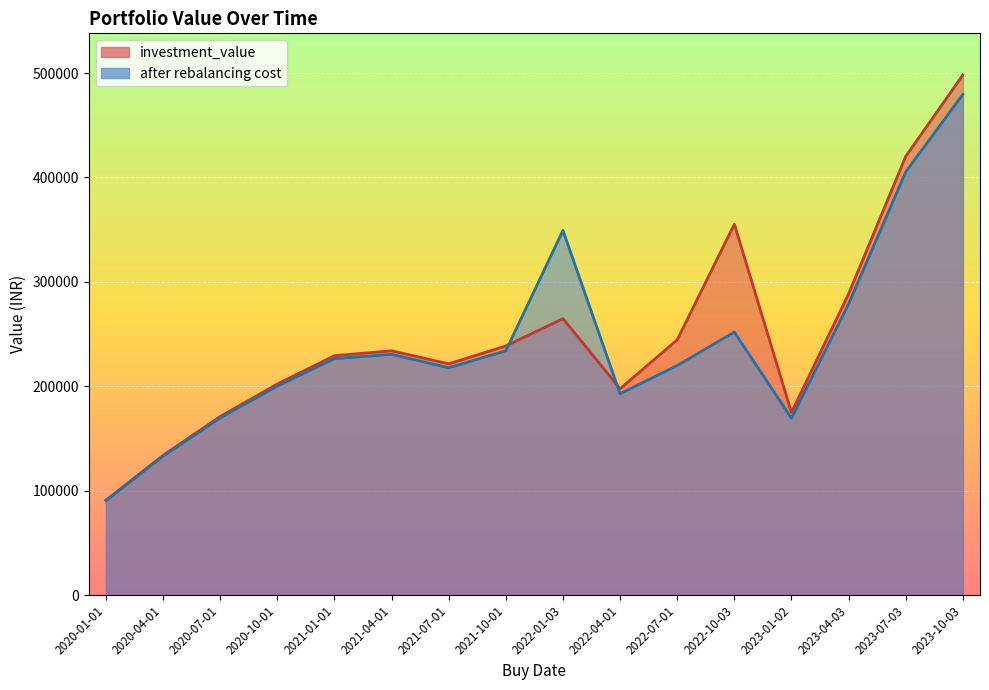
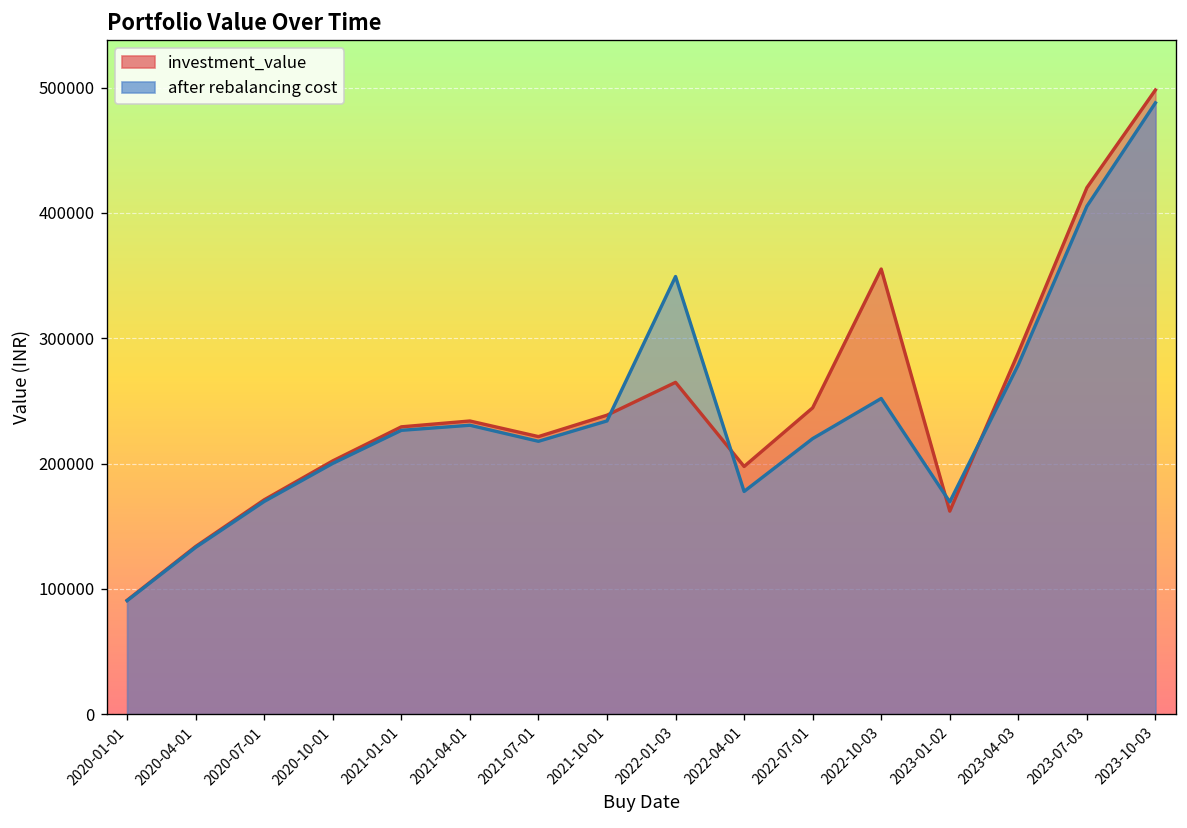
after rebalancing cost, 2022-04-01: 193000 -> 178000
investment_value, 2023-01-02: 175000 -> 162000
after rebalancing cost, 2023-10-03: 480000 -> 488000
